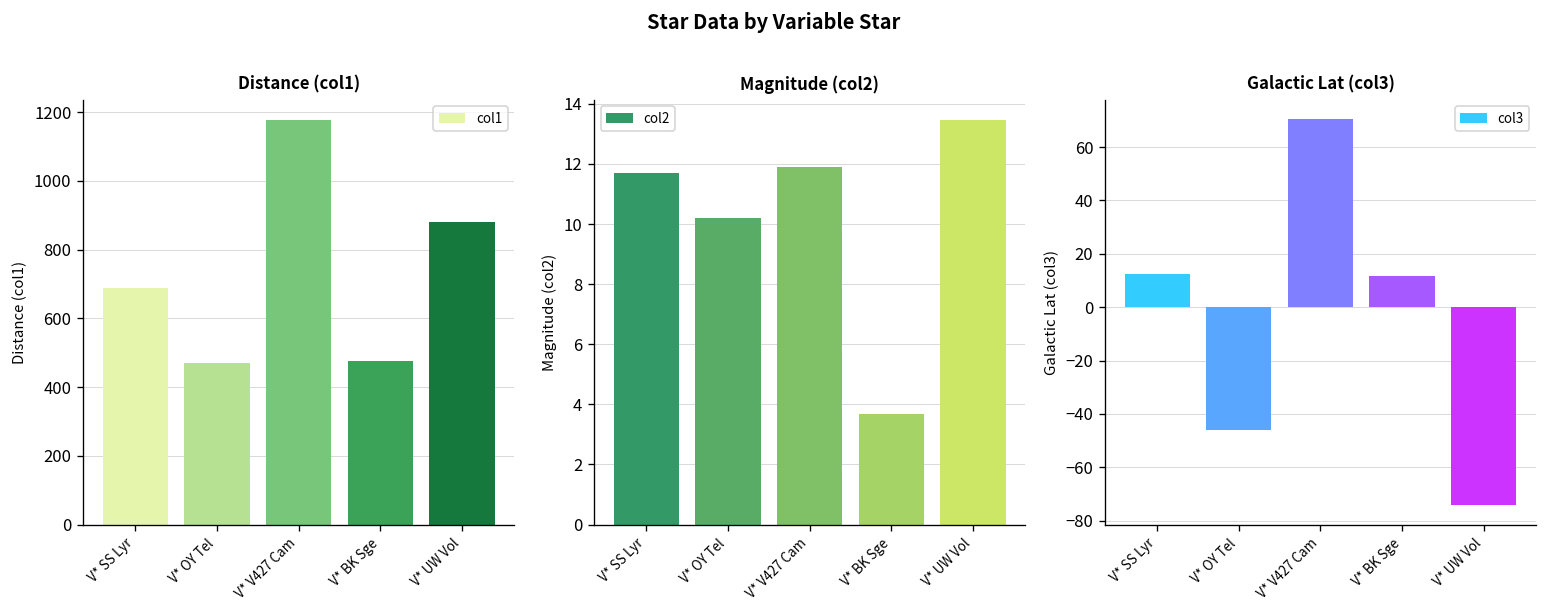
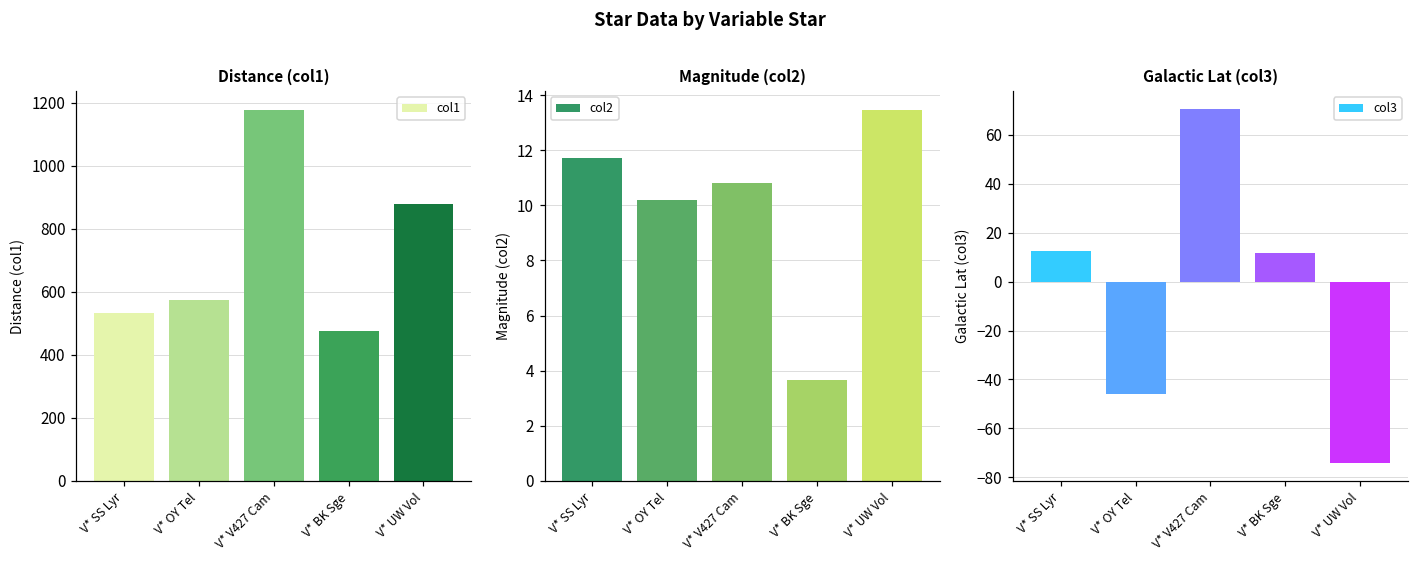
Distance (col1), V* SS Lyr: 690 -> 530
Distance (col1), V* OY Tel: 470 -> 570
Magnitude (col2), V* V427 Cam: 11.9 -> 10.8
